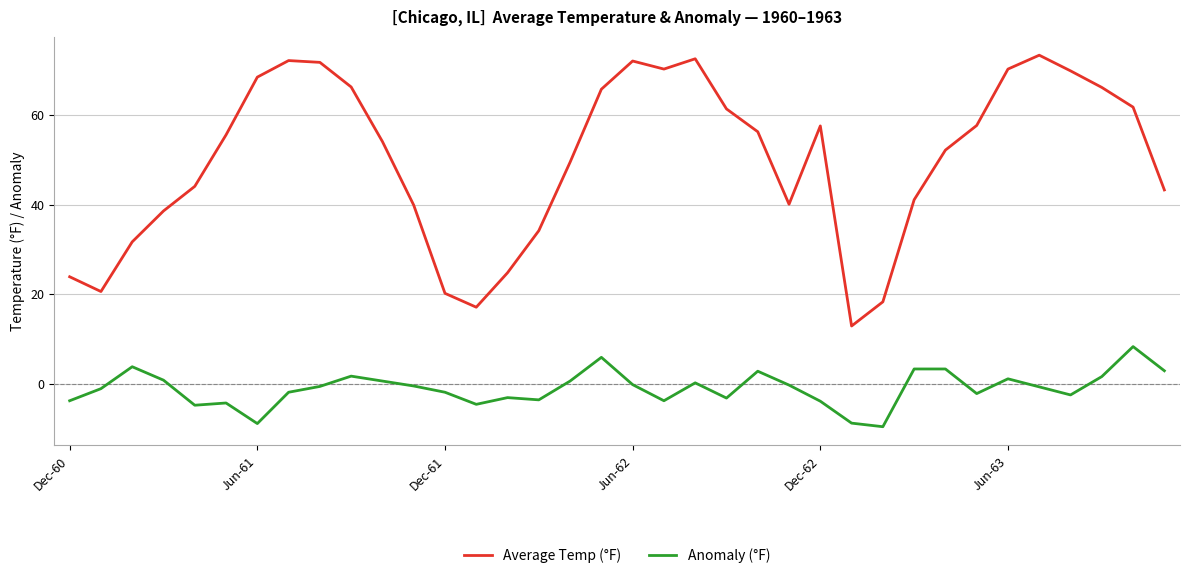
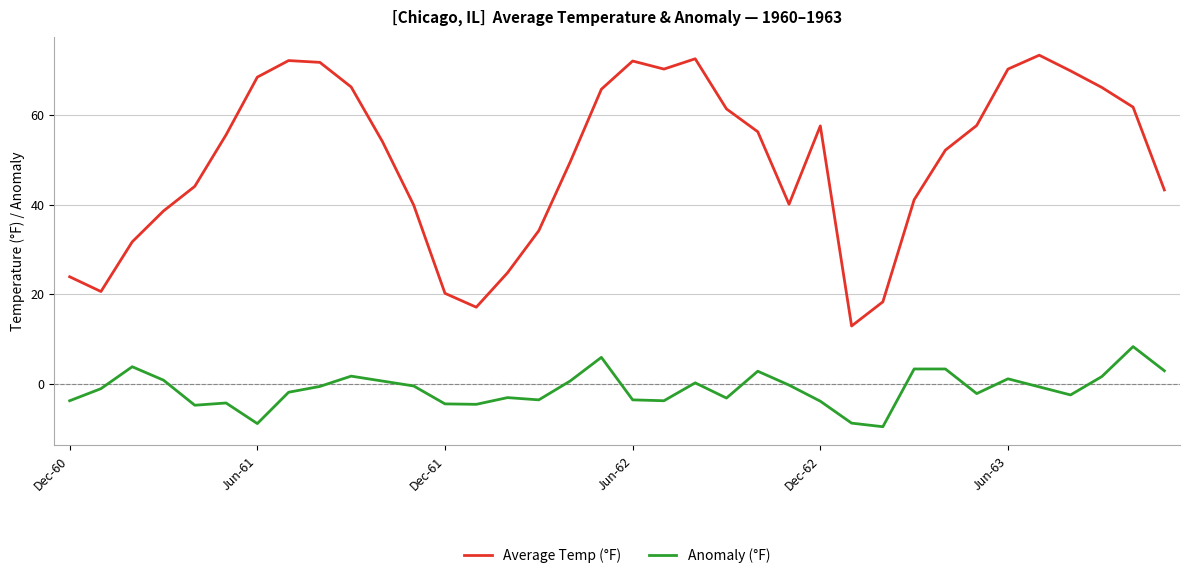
Anomaly (°F), Dec-61: -2 -> -5
Anomaly (°F), Jun-62: 0 -> -4
